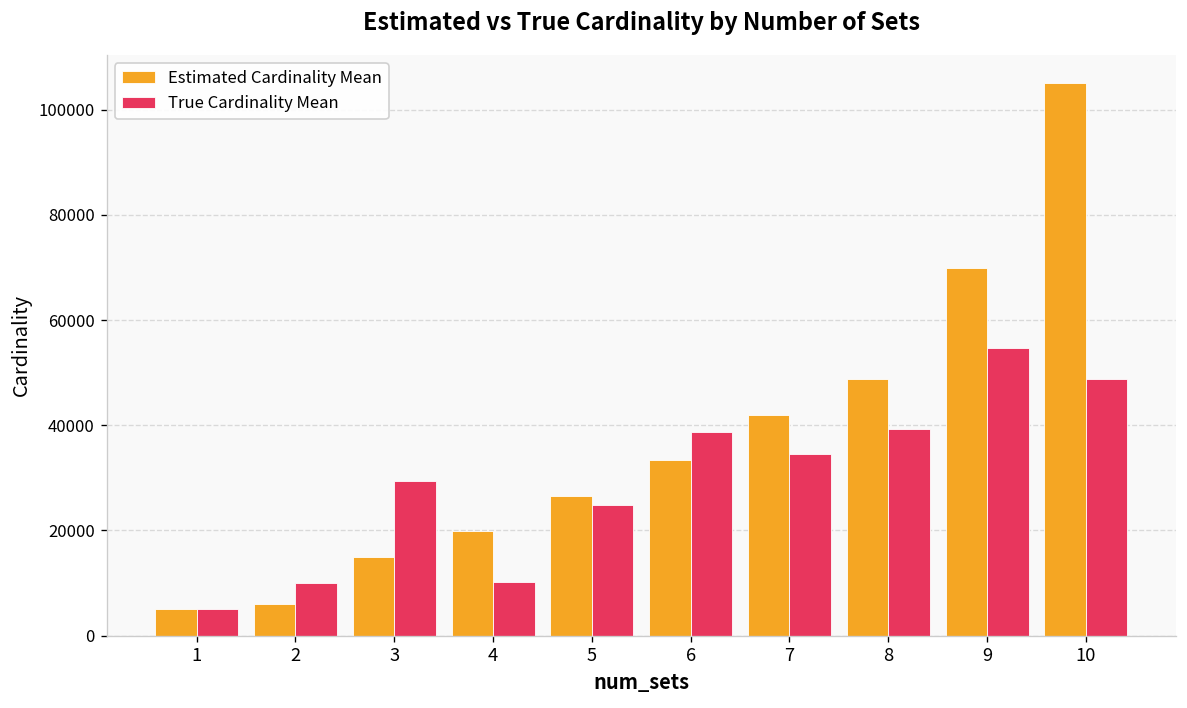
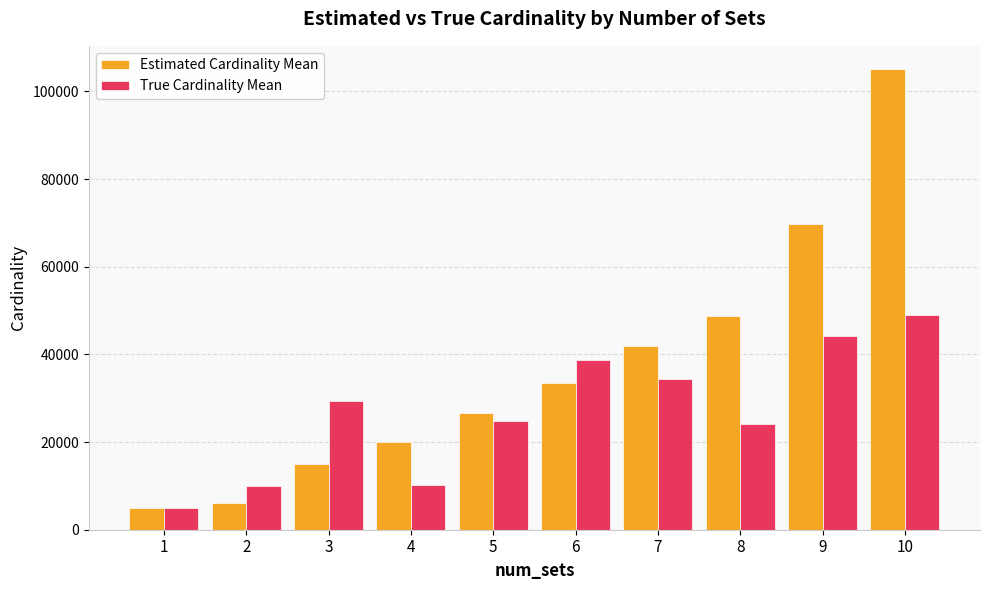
True Cardinality Mean, 8: 39000 -> 24000
True Cardinality Mean, 9: 55000 -> 44000
